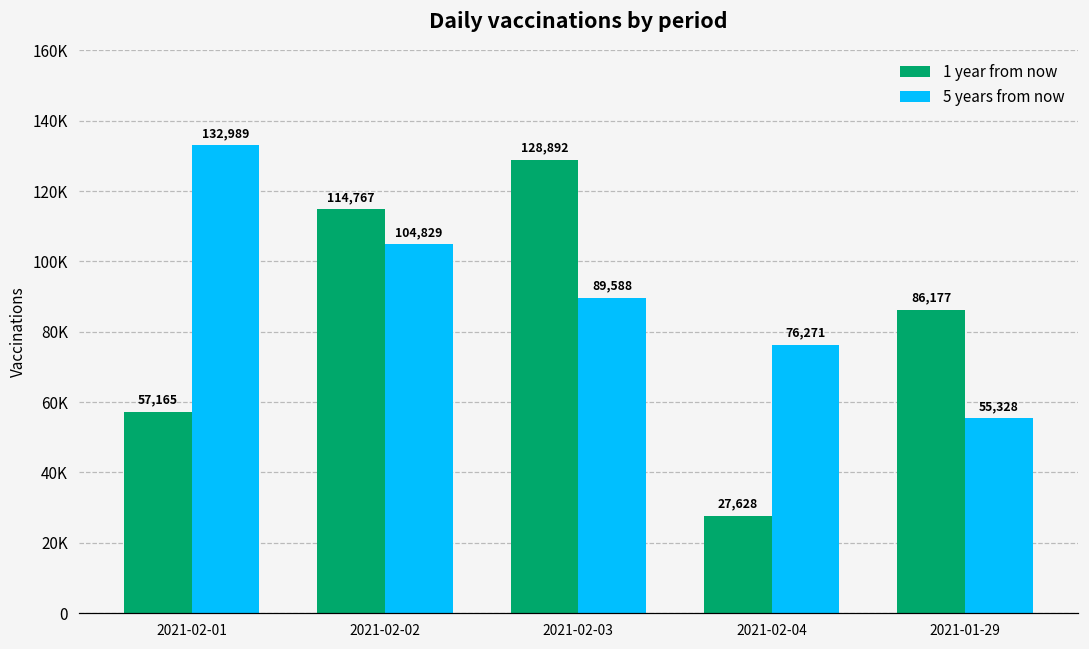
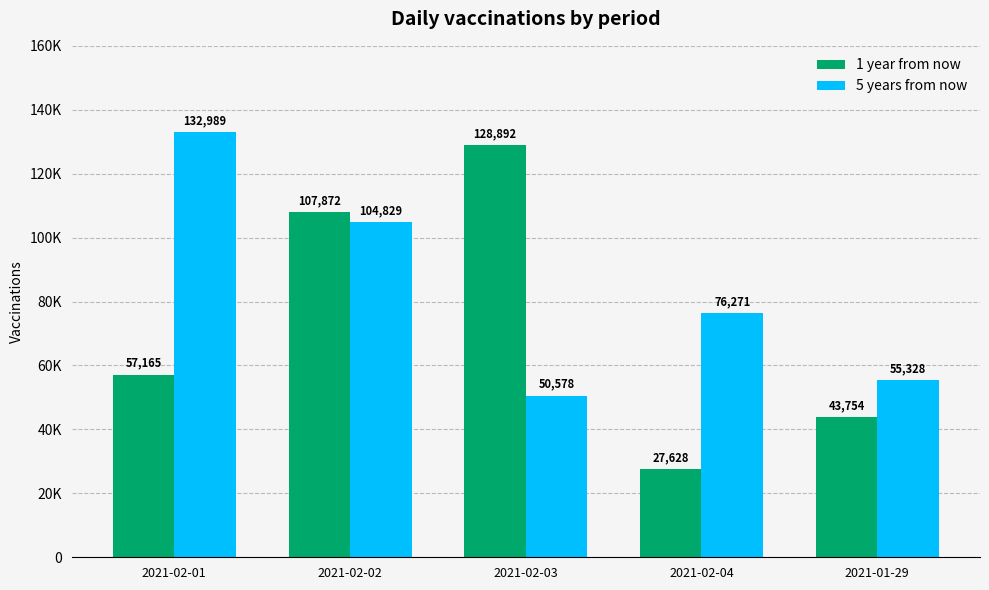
1 year from now, 2021-02-02: 114,767 -> 107,872
5 years from now, 2021-02-03: 89,588 -> 50,578
1 year from now, 2021-01-29: 86,177 -> 43,754
